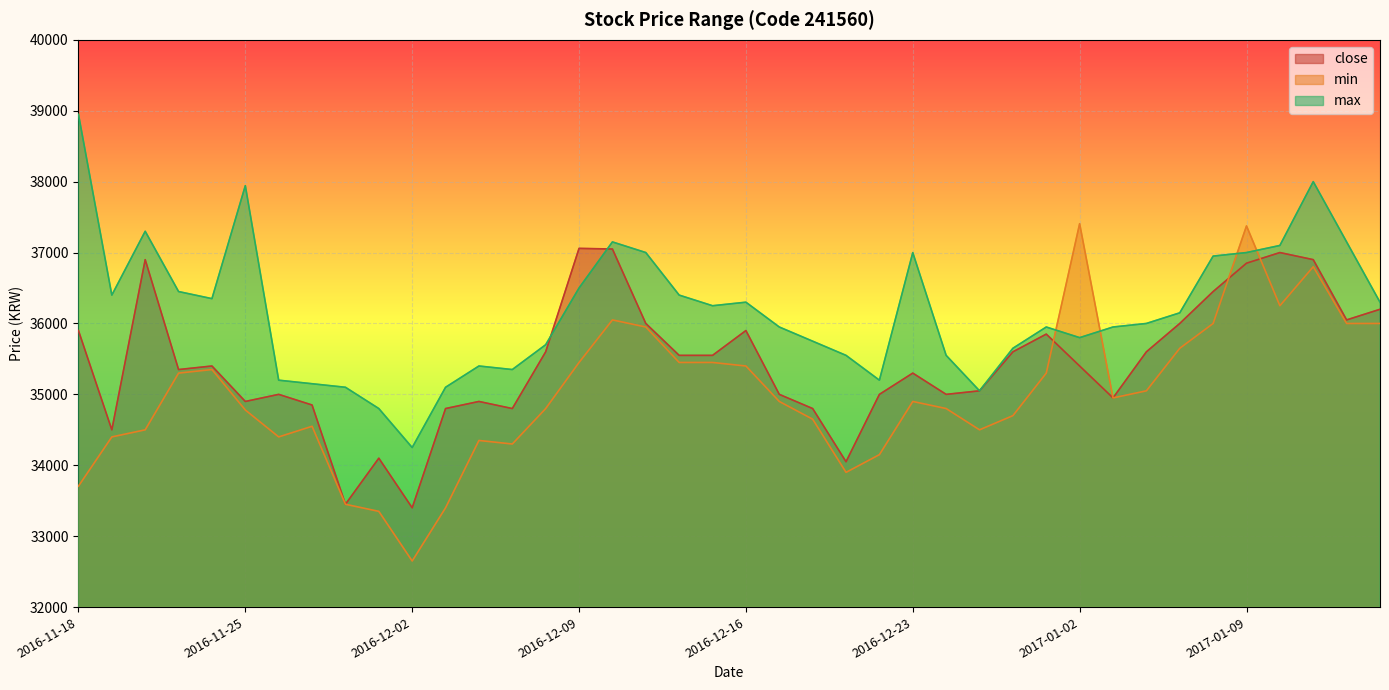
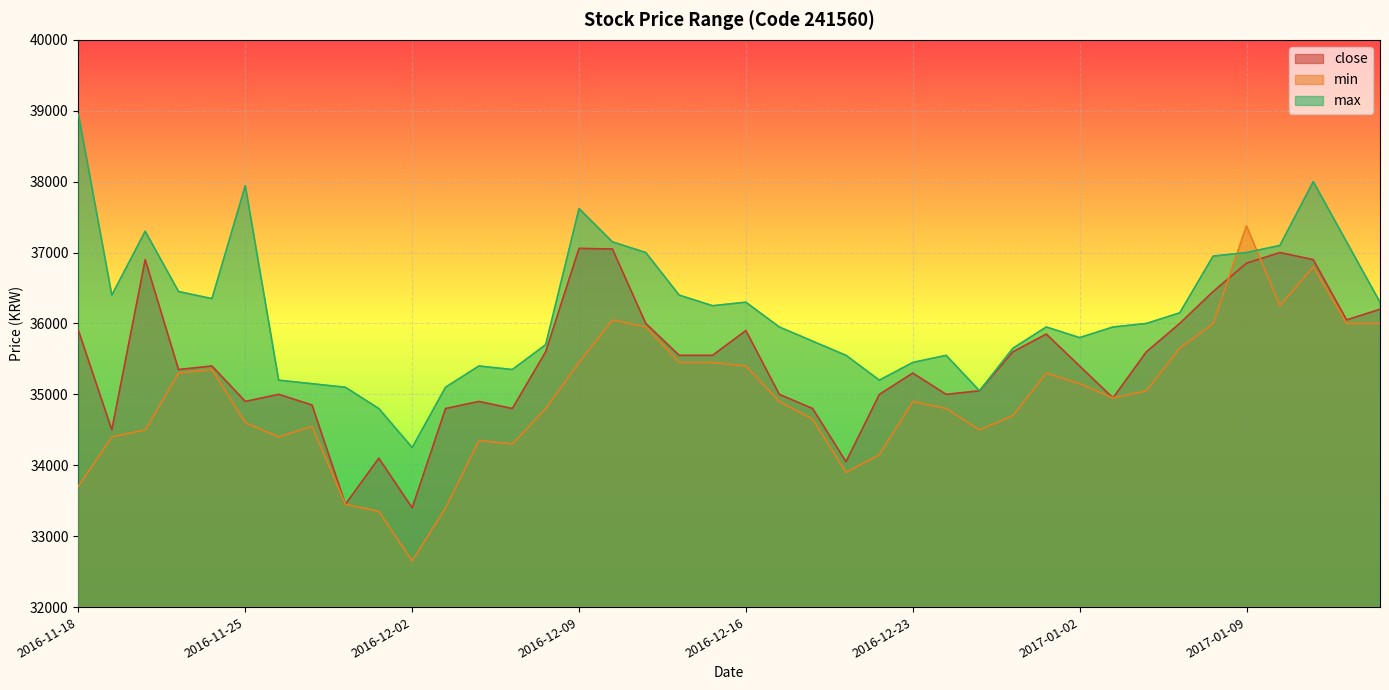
min, 2016-11-25: 34800 -> 34600
max, 2016-12-09: 36500 -> 37600
max, 2016-12-23: 37000 -> 35500
min, 2017-01-02: 37400 -> 35200
